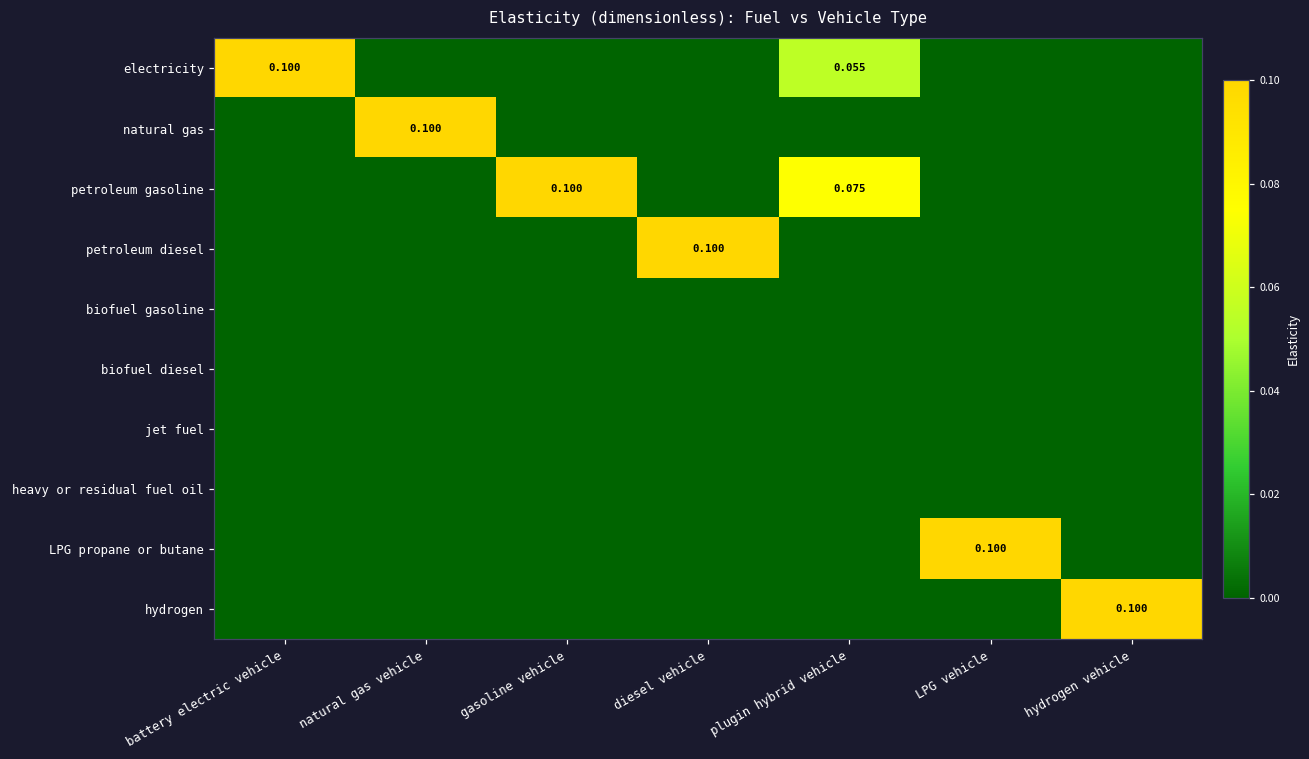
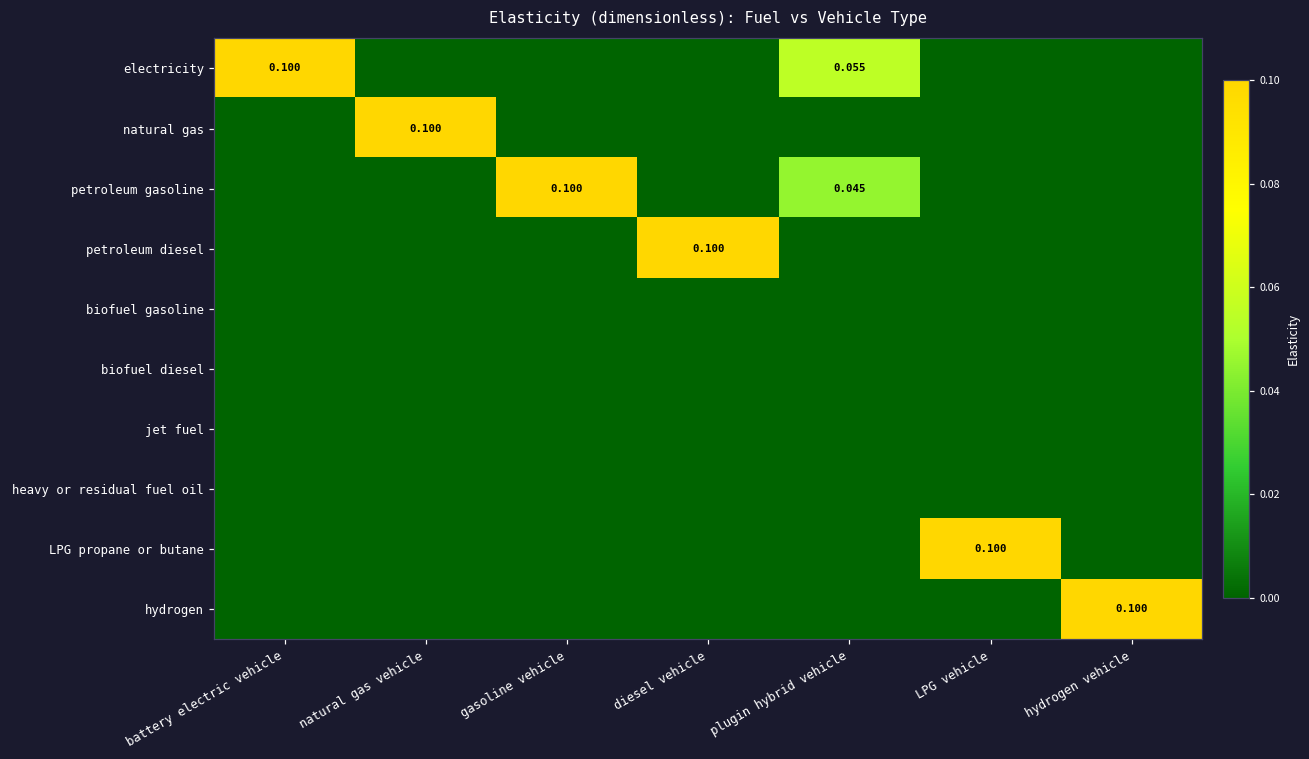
petroleum gasoline, plugin hybrid vehicle: 0.075 -> 0.045
